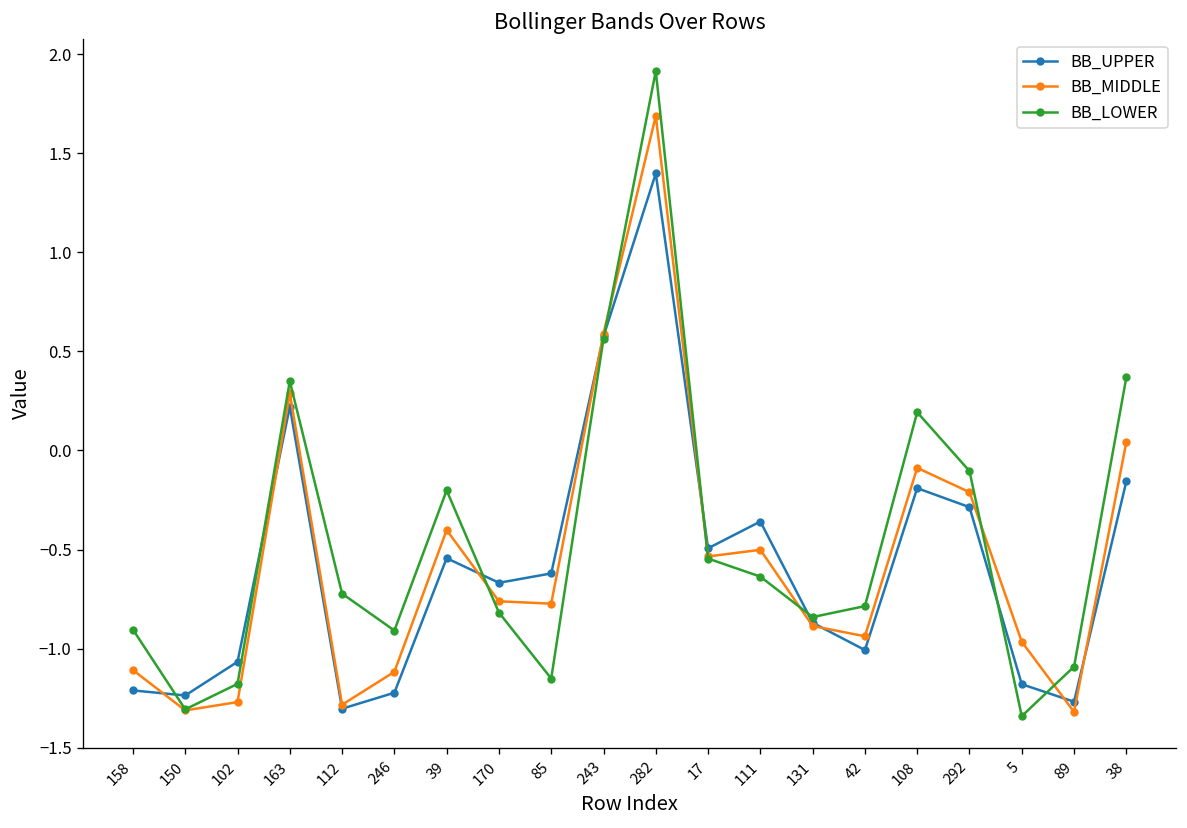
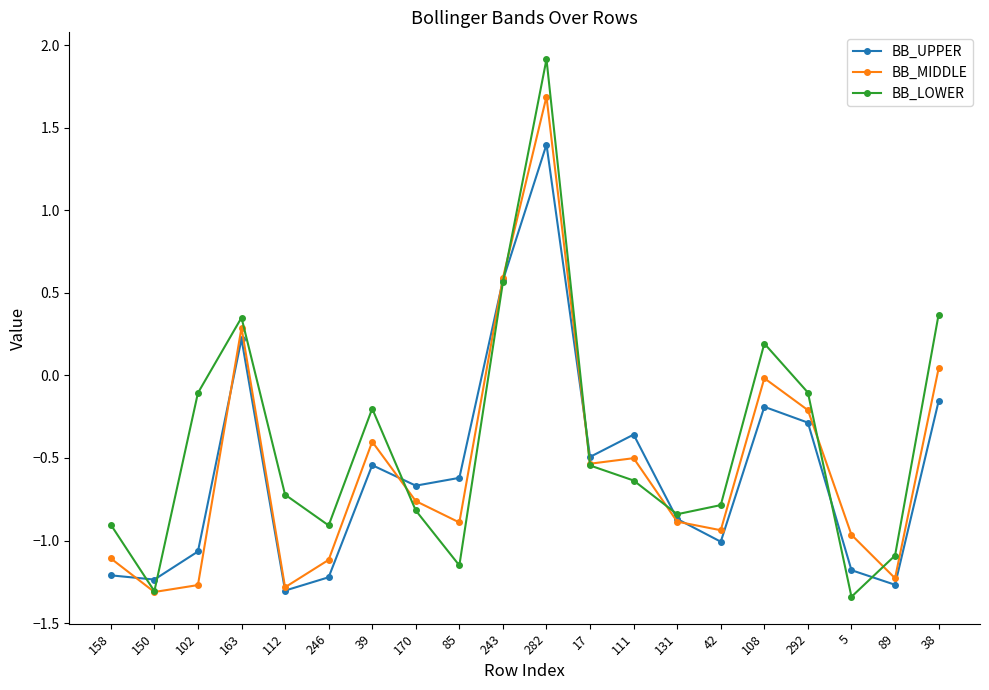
BB_LOWER, 102: -1.18 -> -0.11
BB_MIDDLE, 85: -0.77 -> -0.89
BB_MIDDLE, 108: -0.09 -> -0.02
BB_MIDDLE, 89: -1.32 -> -1.23
